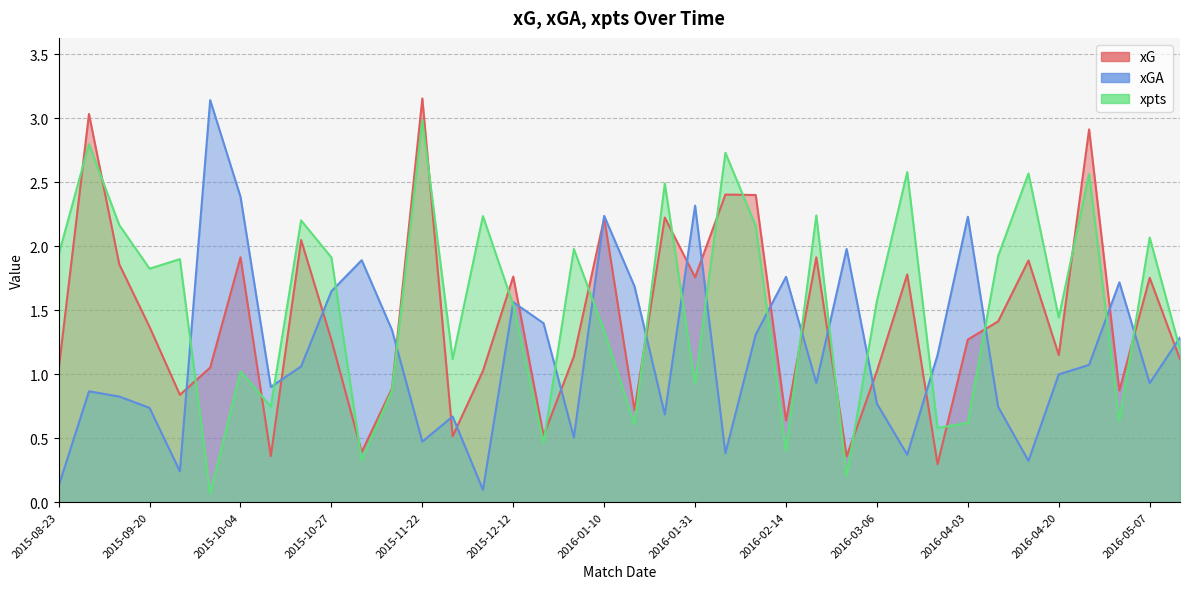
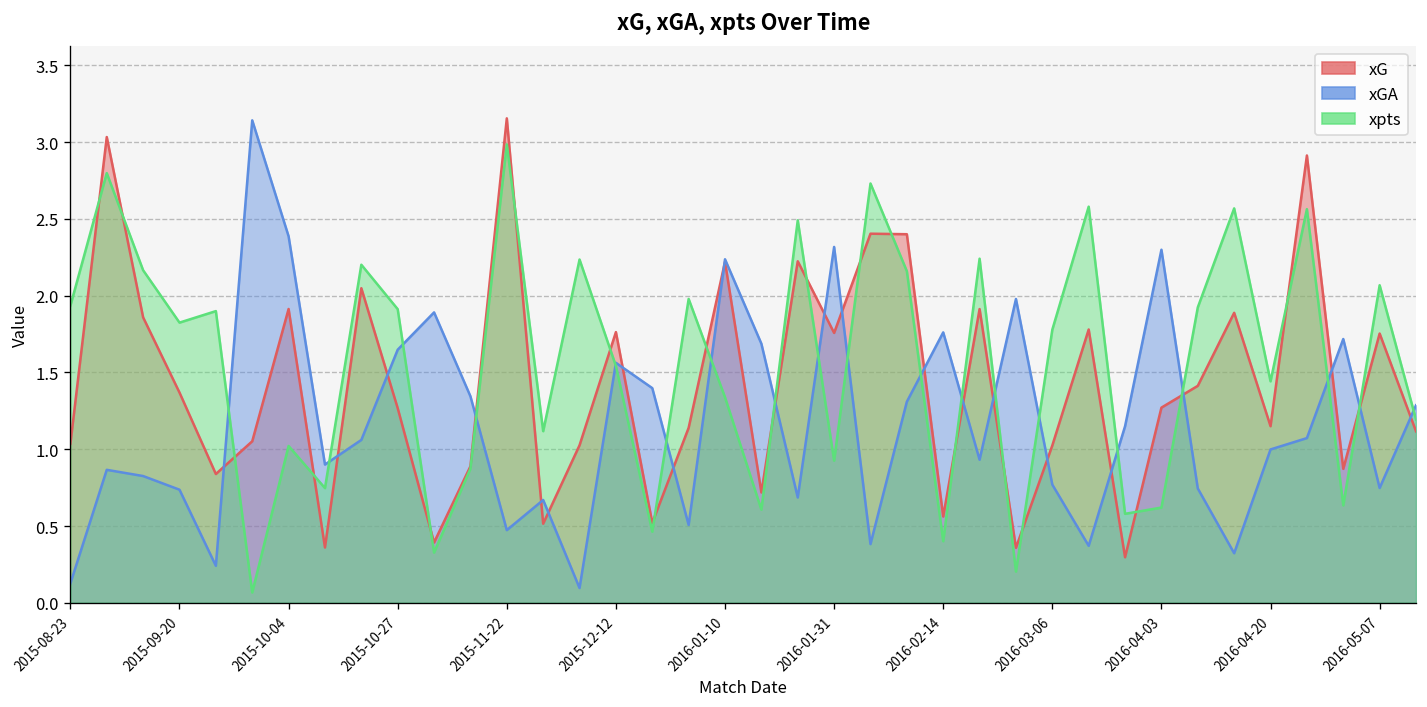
xG, 2016-02-14: 0.64 -> 0.56
xpts, 2016-03-06: 1.57 -> 1.78
xGA, 2016-04-03: 2.23 -> 2.30
xGA, 2016-05-07: 0.93 -> 0.75
